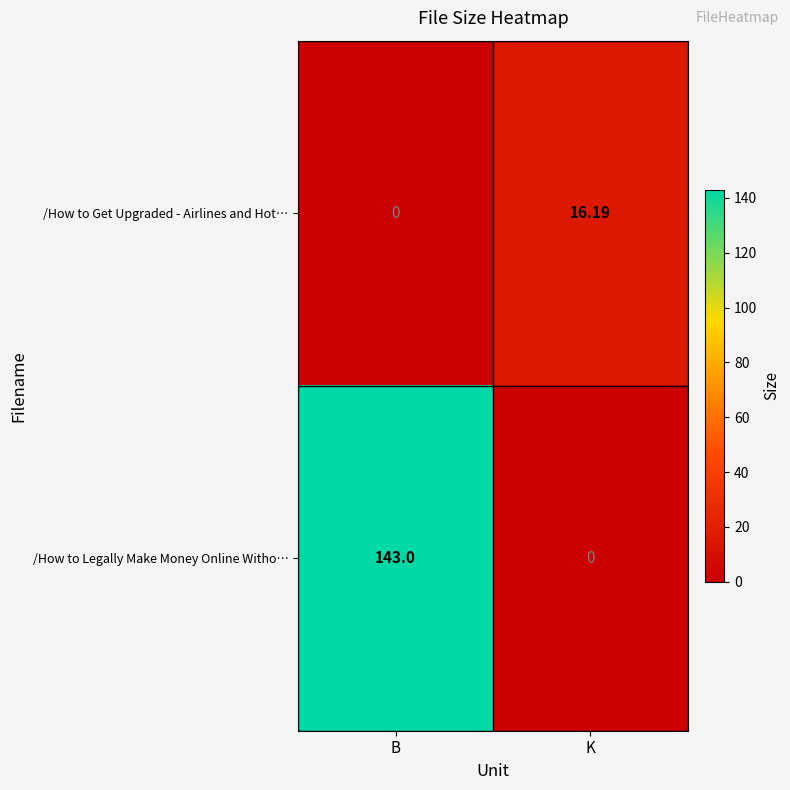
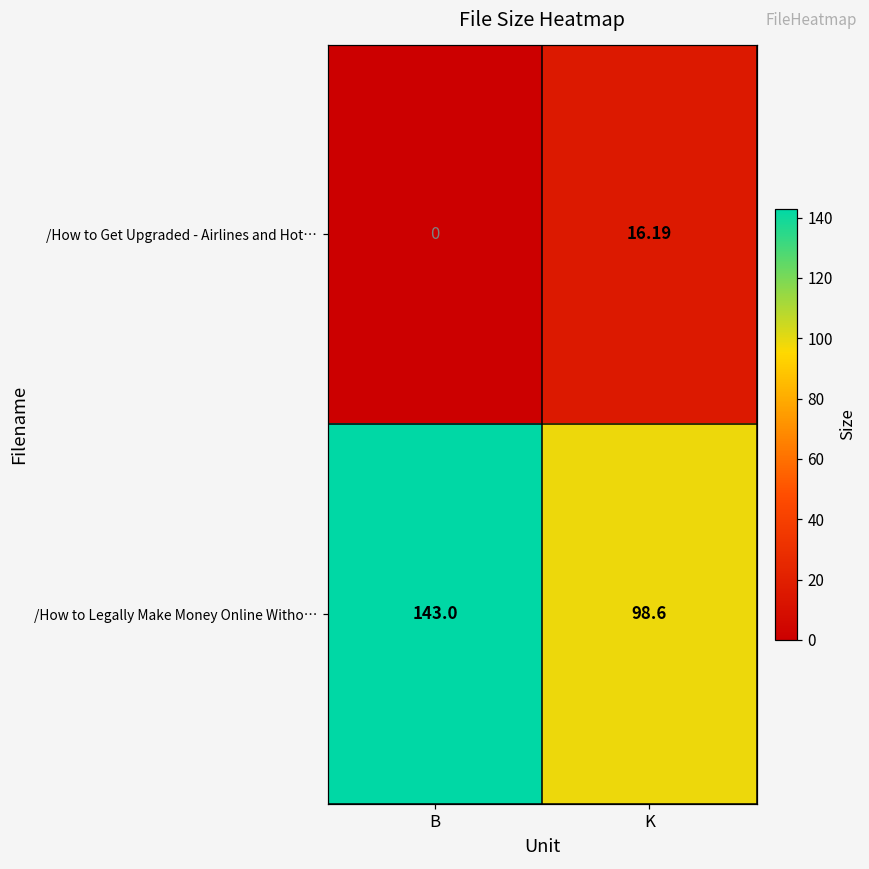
/How to Legally Make Money Online Witho…, K: 0 -> 98.6
